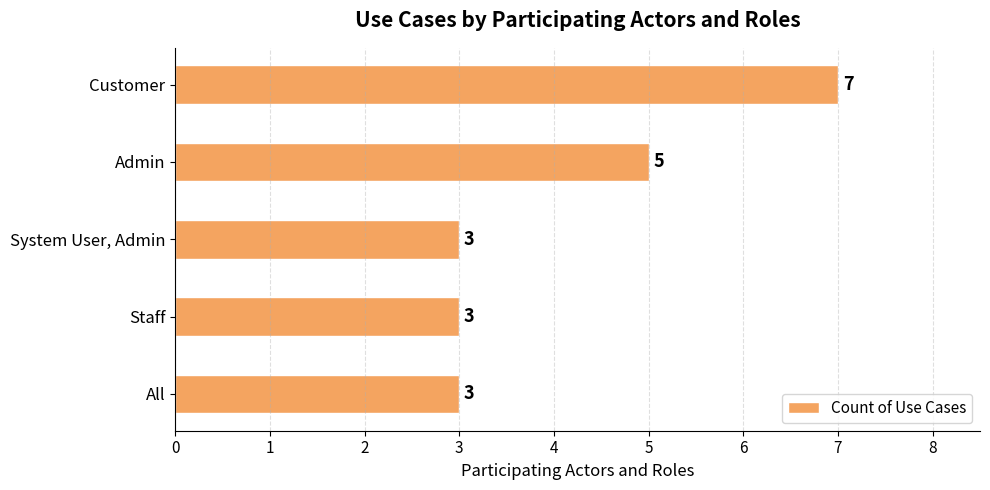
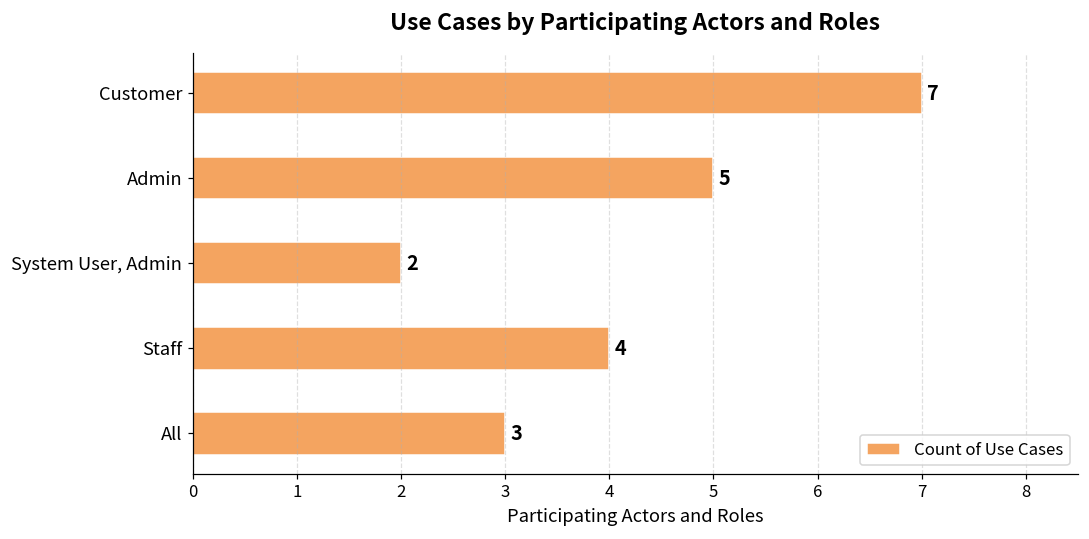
System User, Admin: 3 -> 2
Staff: 3 -> 4
